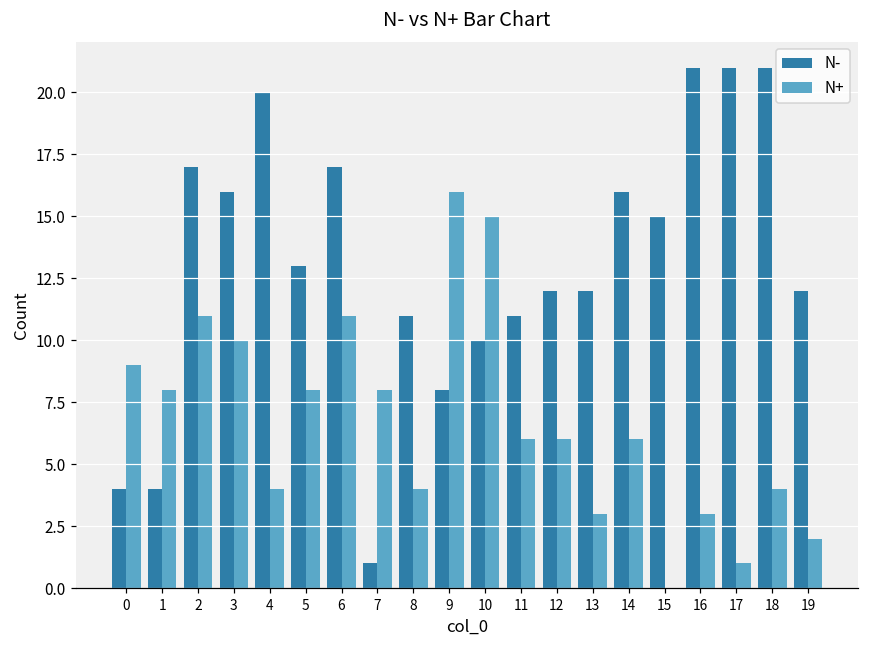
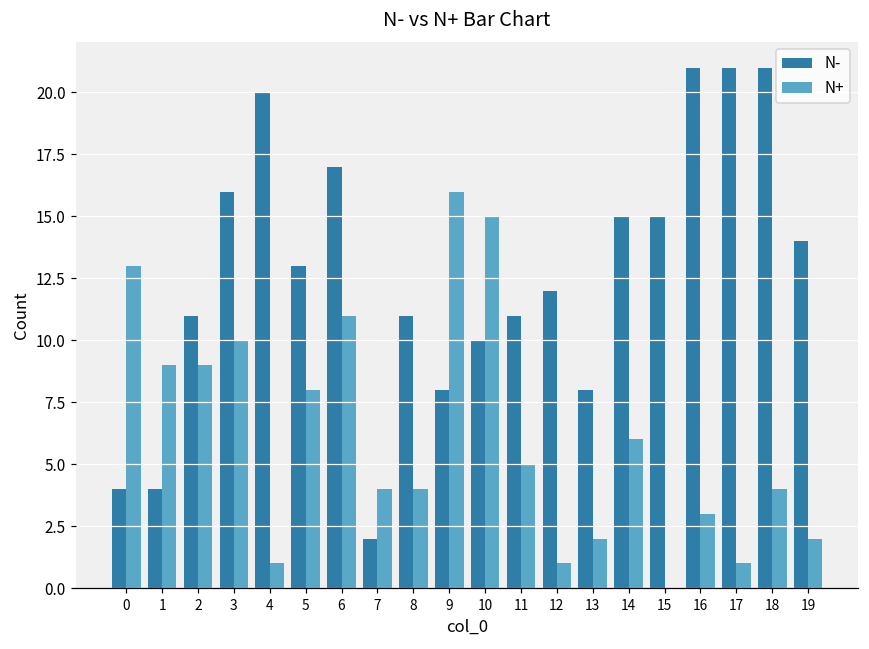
N+, 0: 9 -> 13
N+, 1: 8 -> 9
N-, 2: 17 -> 11
N+, 2: 11 -> 9
N+, 4: 4 -> 1
N-, 7: 1 -> 2
N+, 7: 8 -> 4
N+, 11: 6 -> 5
N+, 12: 6 -> 1
N-, 13: 12 -> 8
N+, 13: 3 -> 2
N-, 14: 16 -> 15
N-, 19: 12 -> 14
